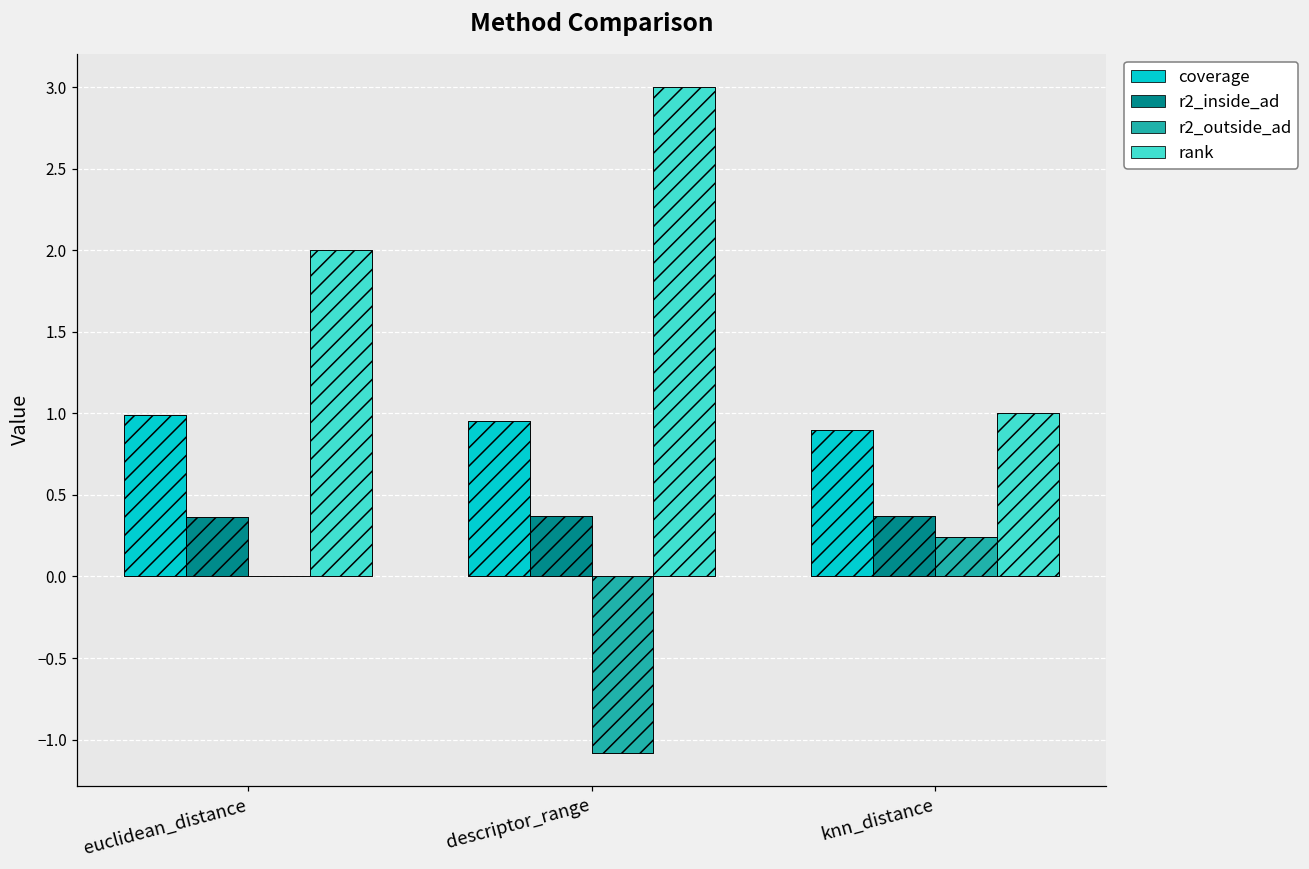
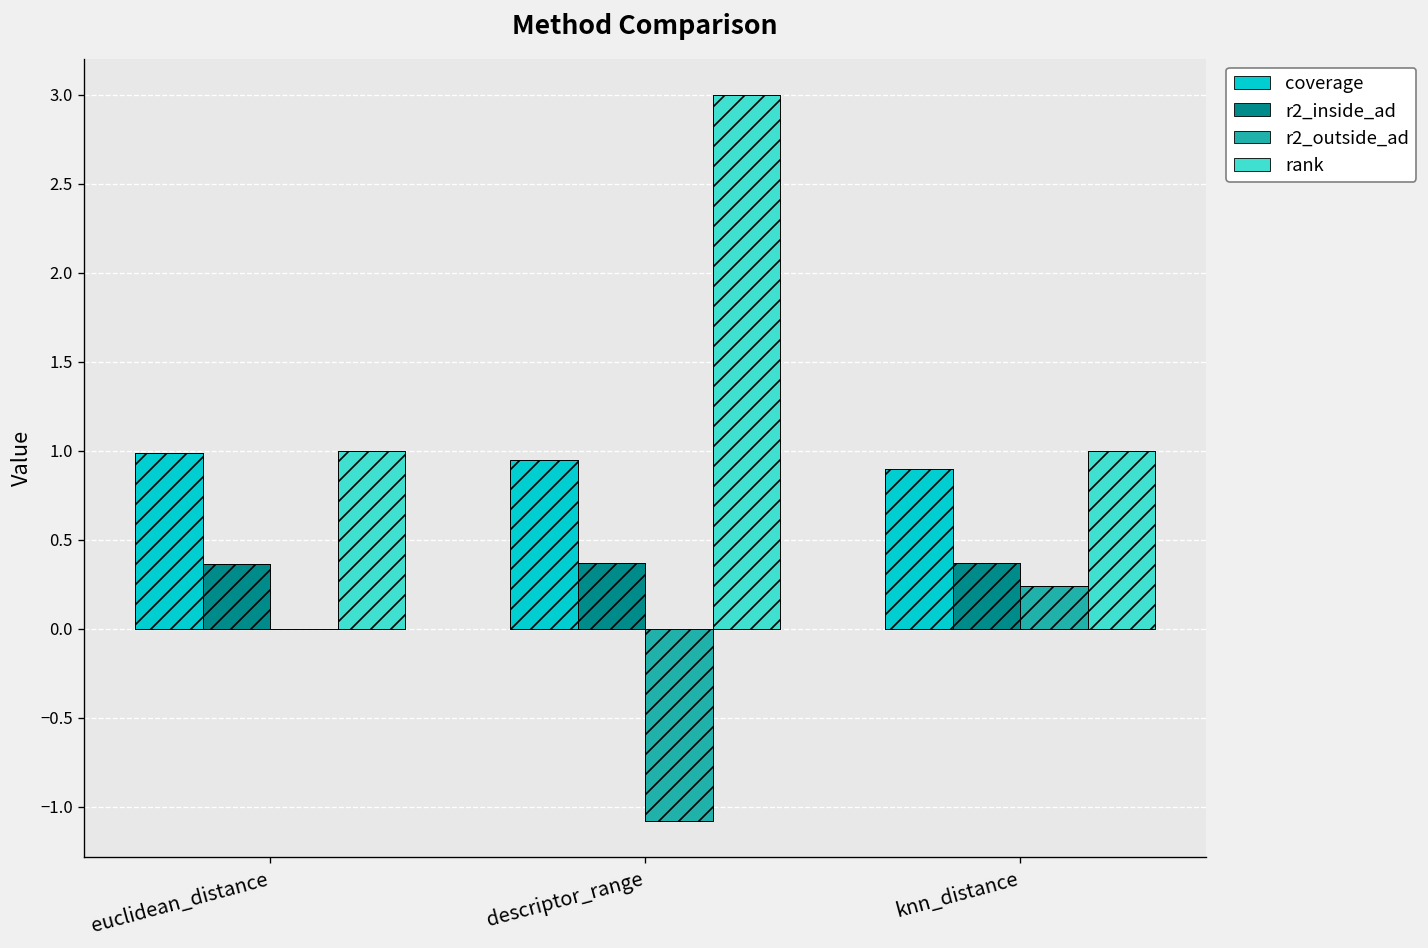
rank, euclidean_distance: 2 -> 1
